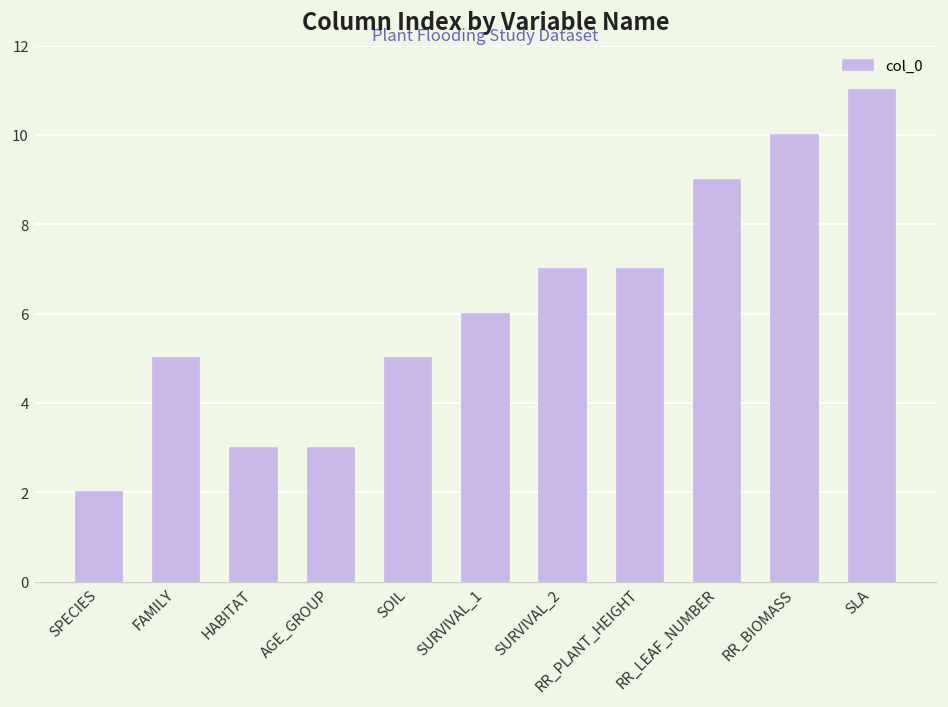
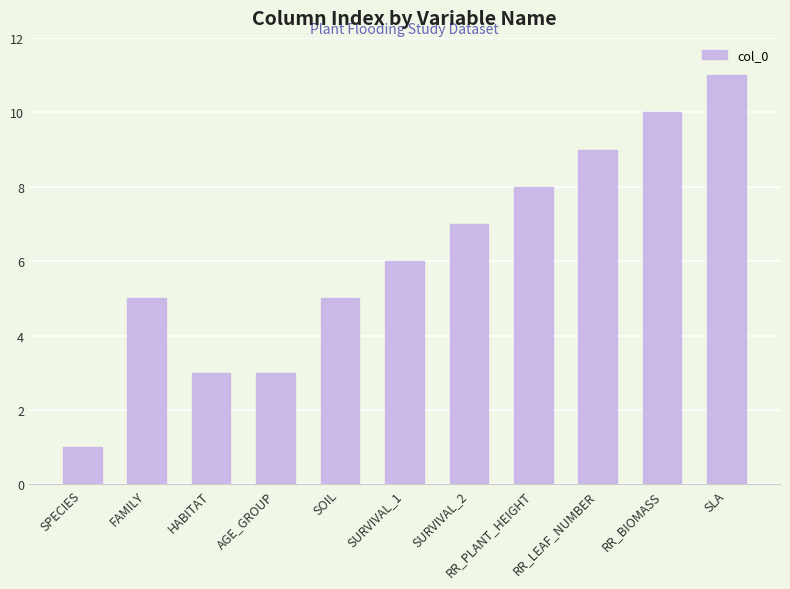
SPECIES: 2 -> 1
RR_PLANT_HEIGHT: 7 -> 8
